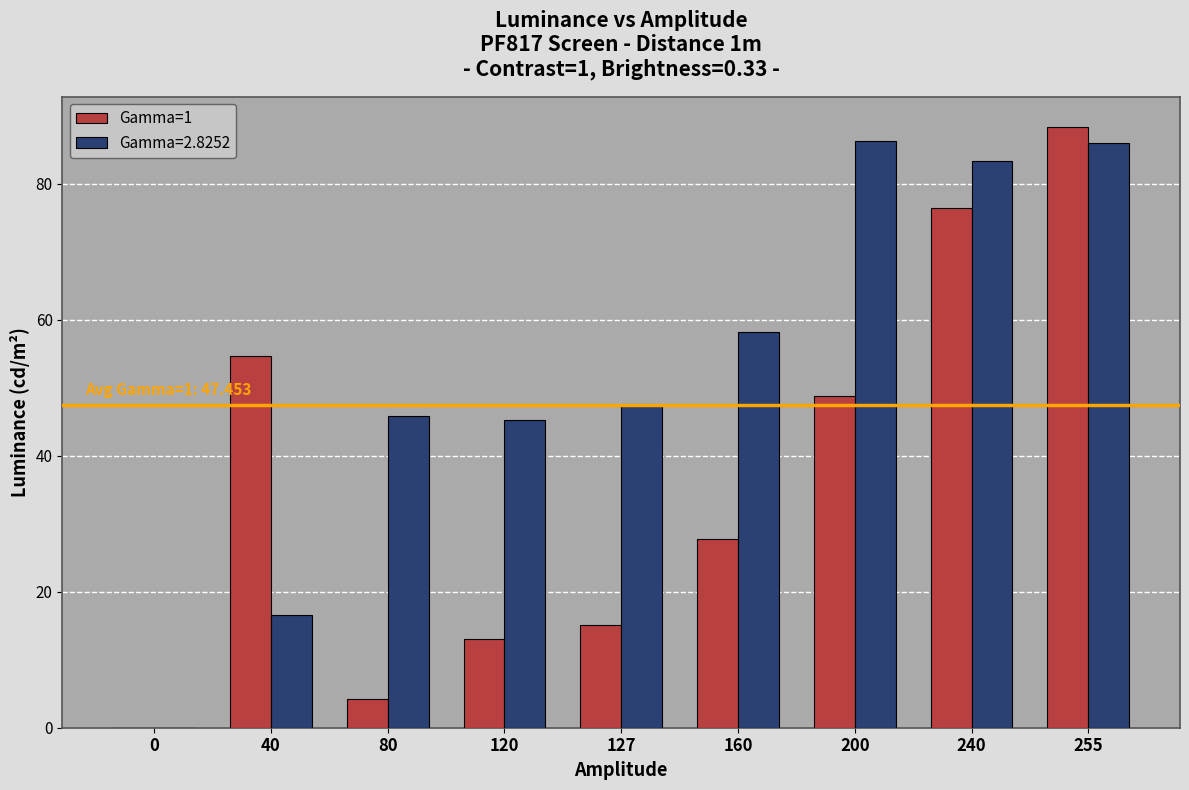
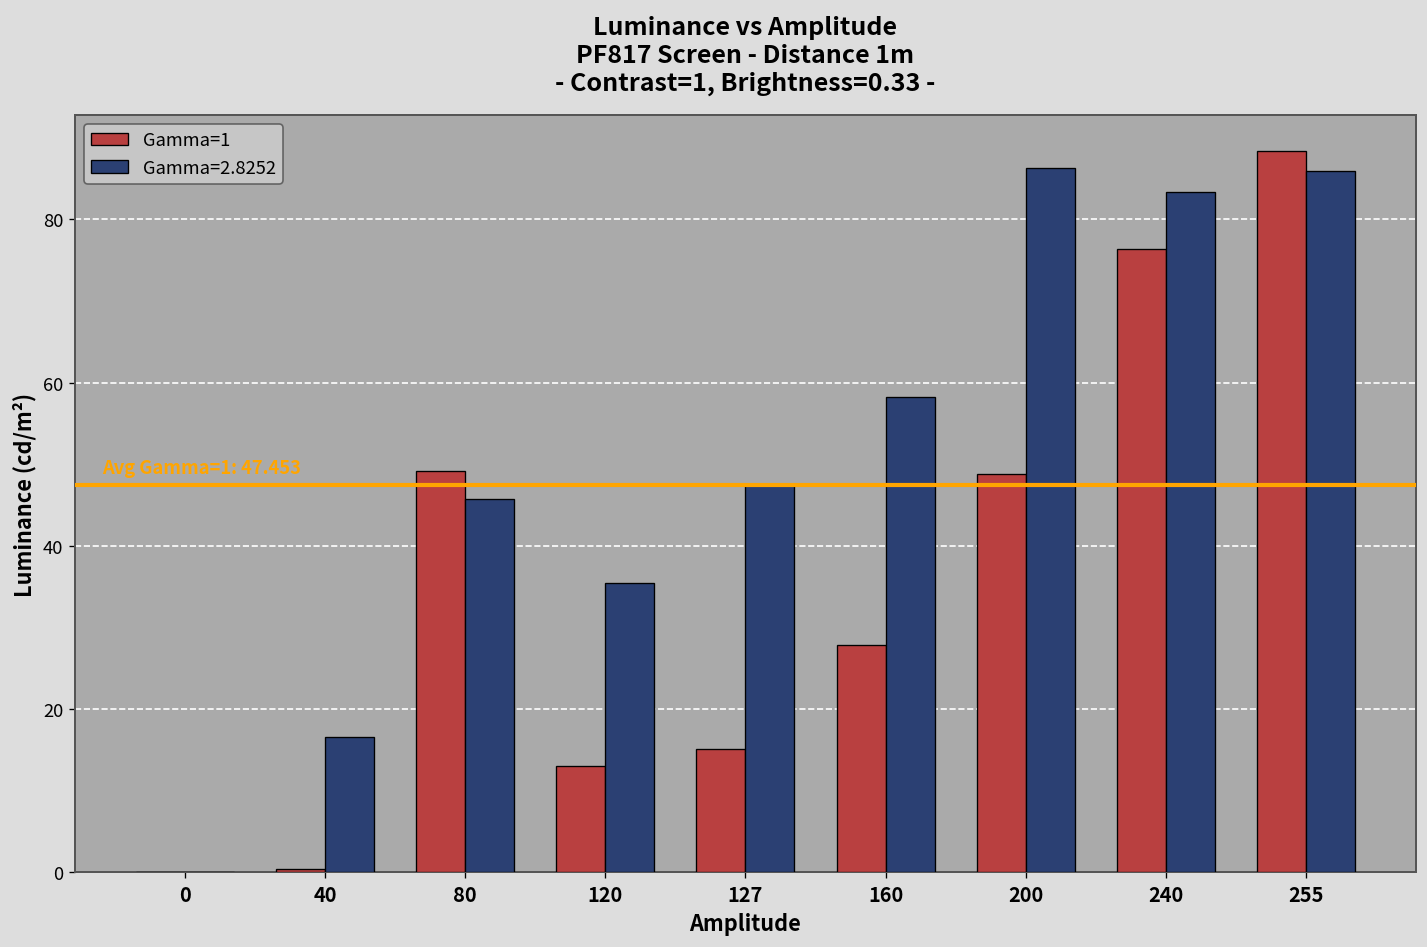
Gamma=1, 40: 55 -> 0
Gamma=1, 80: 4 -> 49
Gamma=2.8252, 120: 45 -> 35
